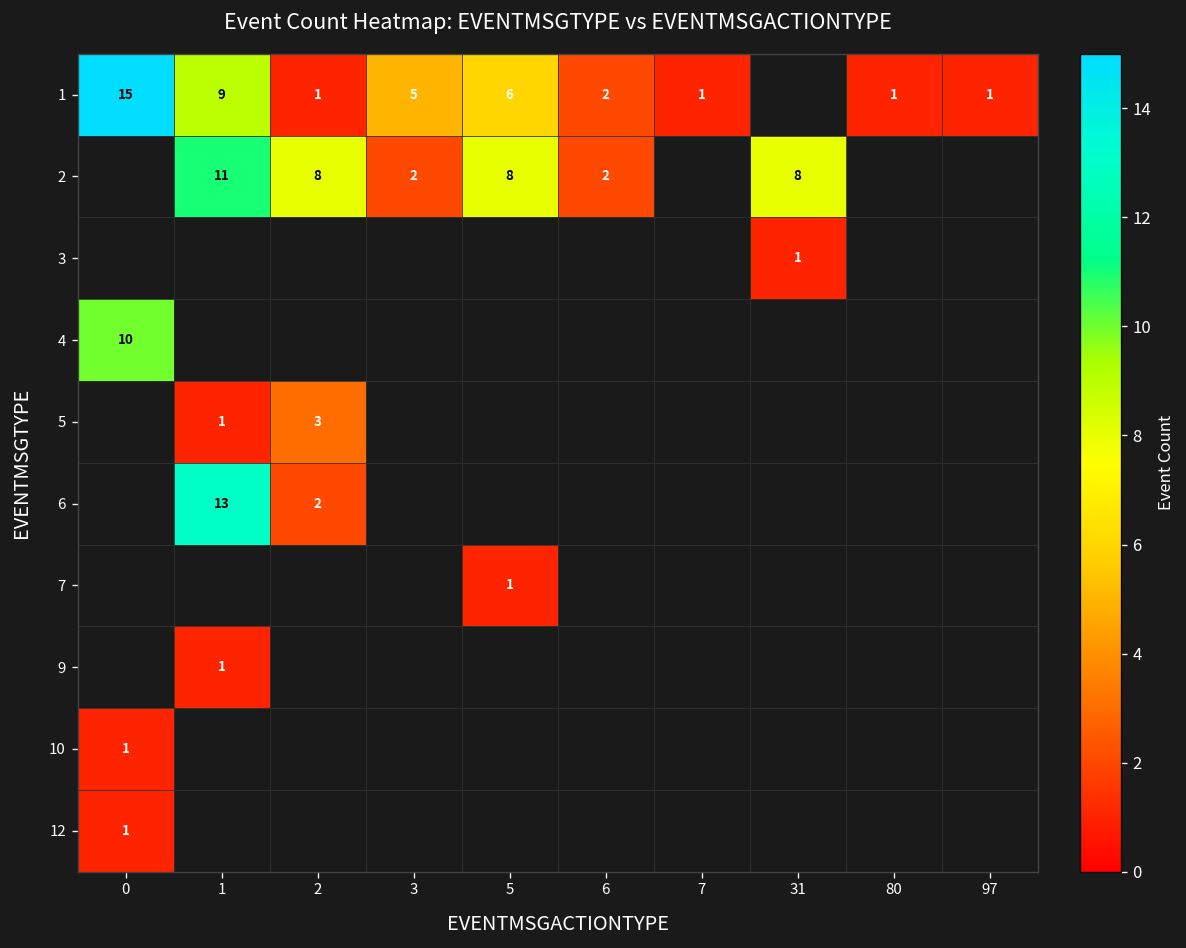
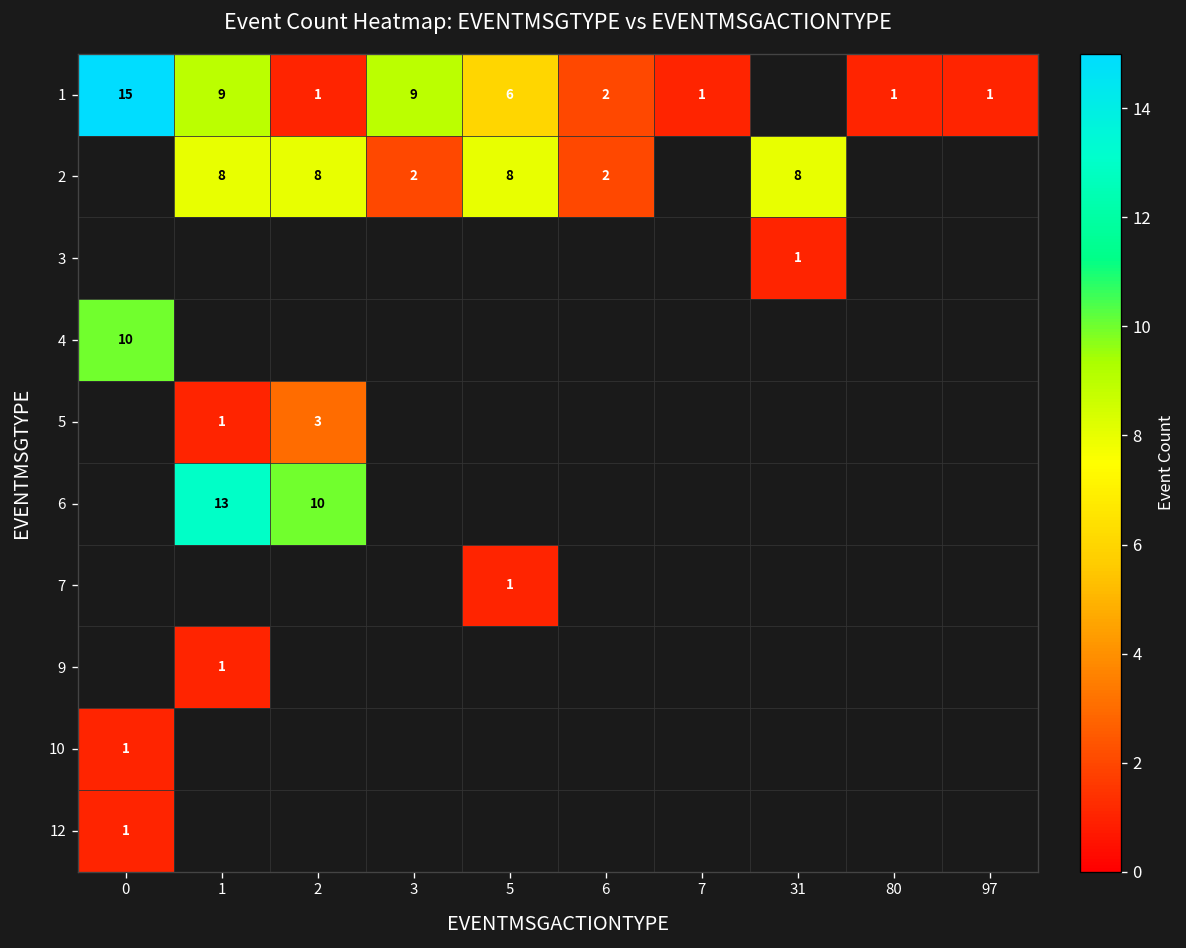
1, 3: 5 -> 9
2, 1: 11 -> 8
6, 2: 2 -> 10
